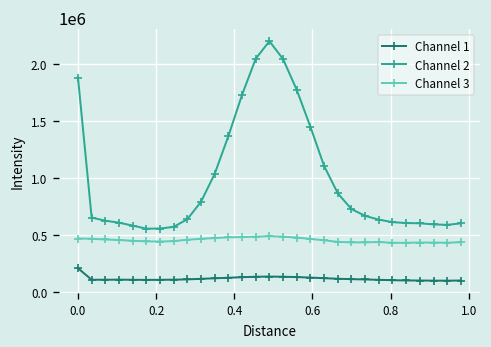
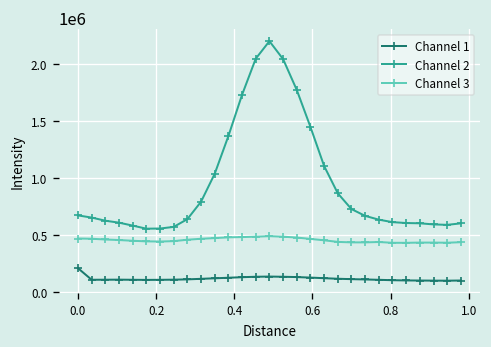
Channel 2, 0.0: 1900000 -> 700000
